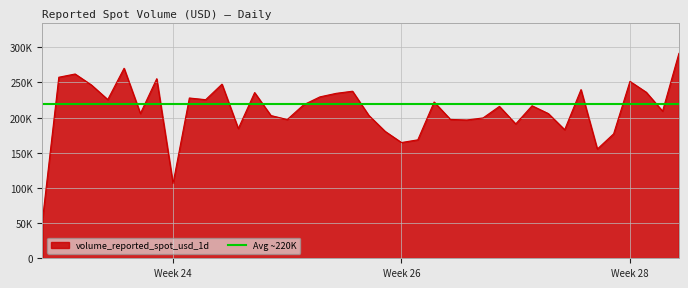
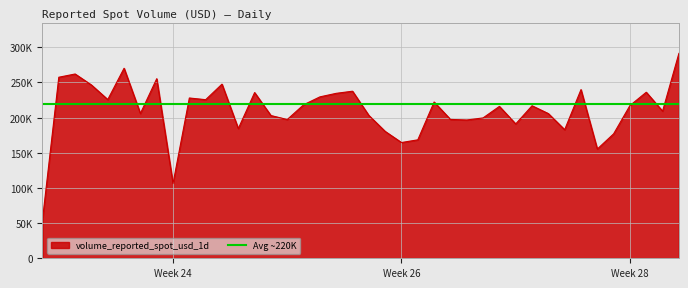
Week 28: 250000 -> 220000
